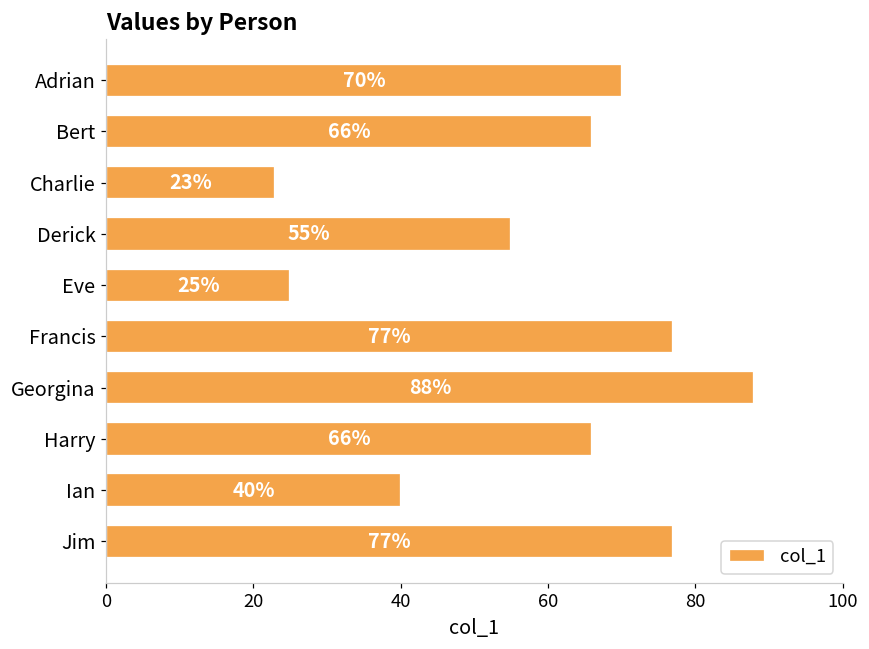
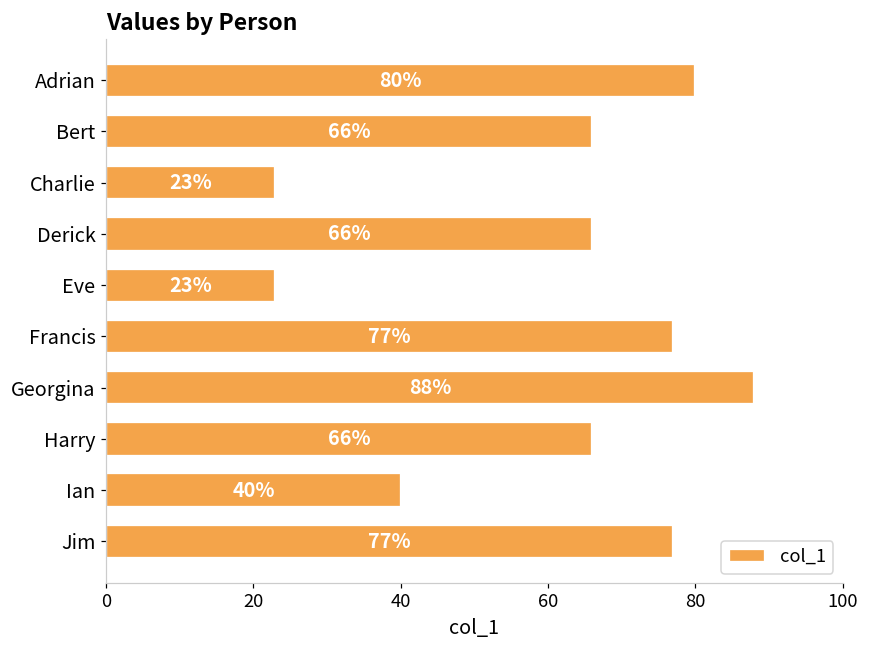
Adrian: 70% -> 80%
Derick: 55% -> 66%
Eve: 25% -> 23%
